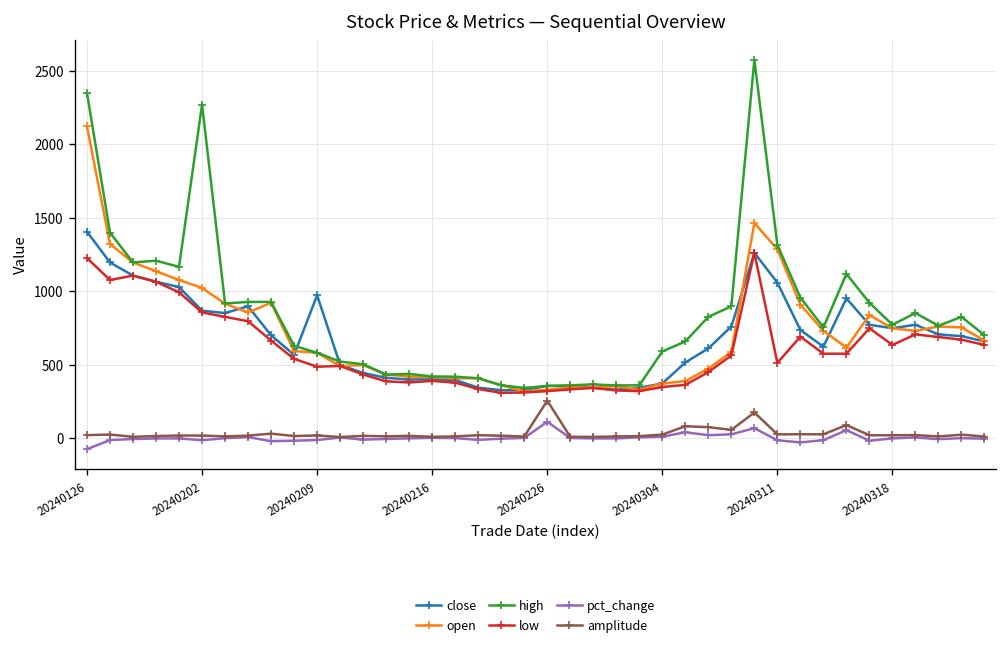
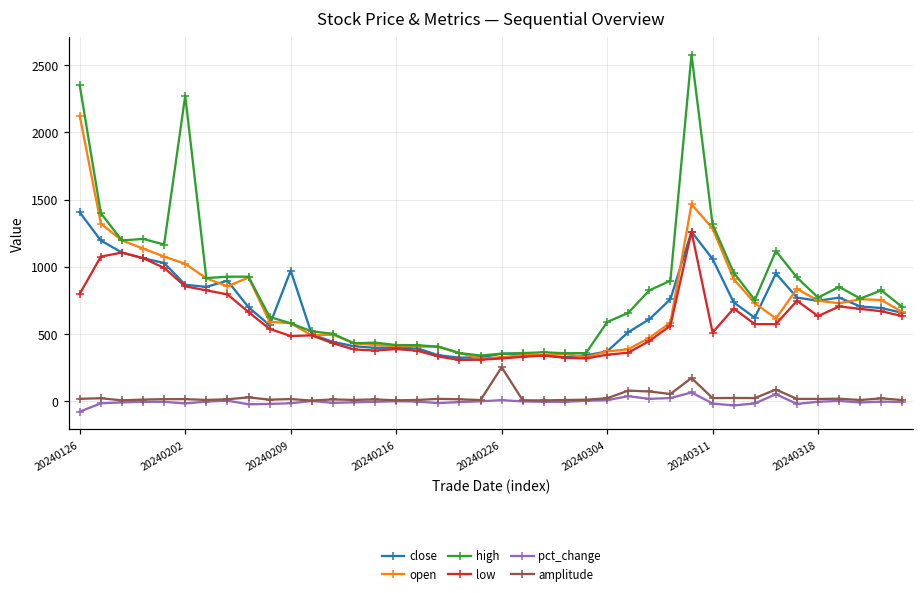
low, 20240126: 1230 -> 800
pct_change, 20240226: 110 -> 10
